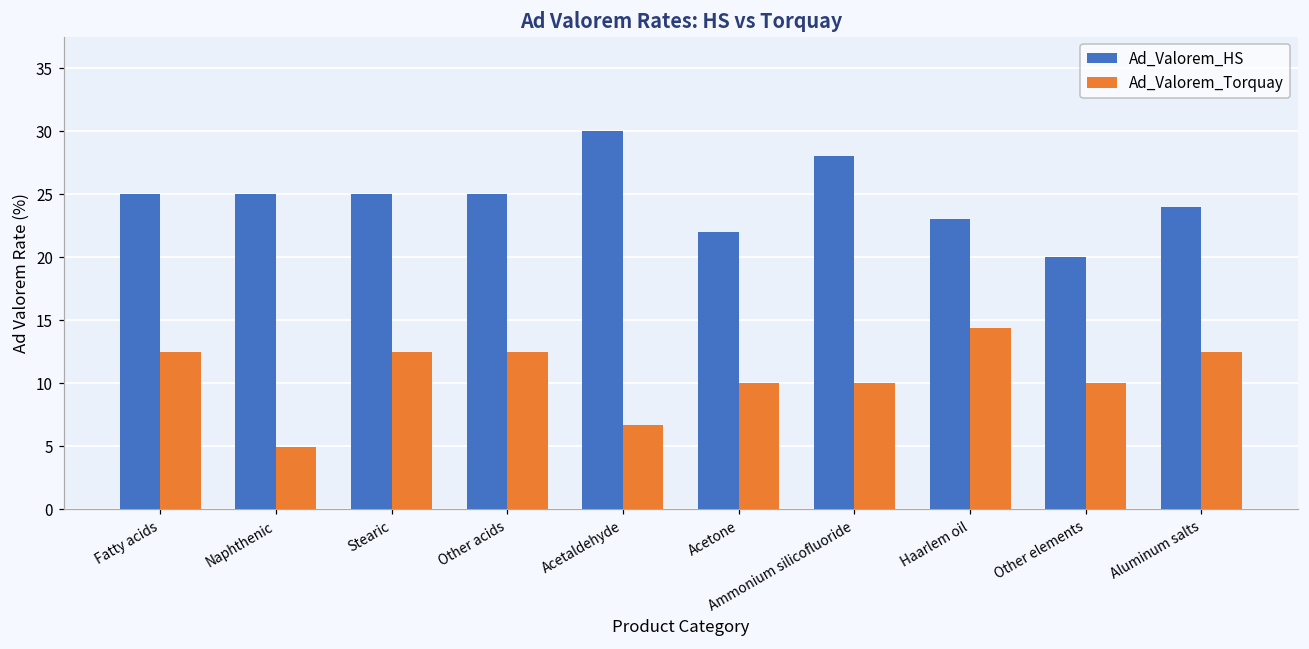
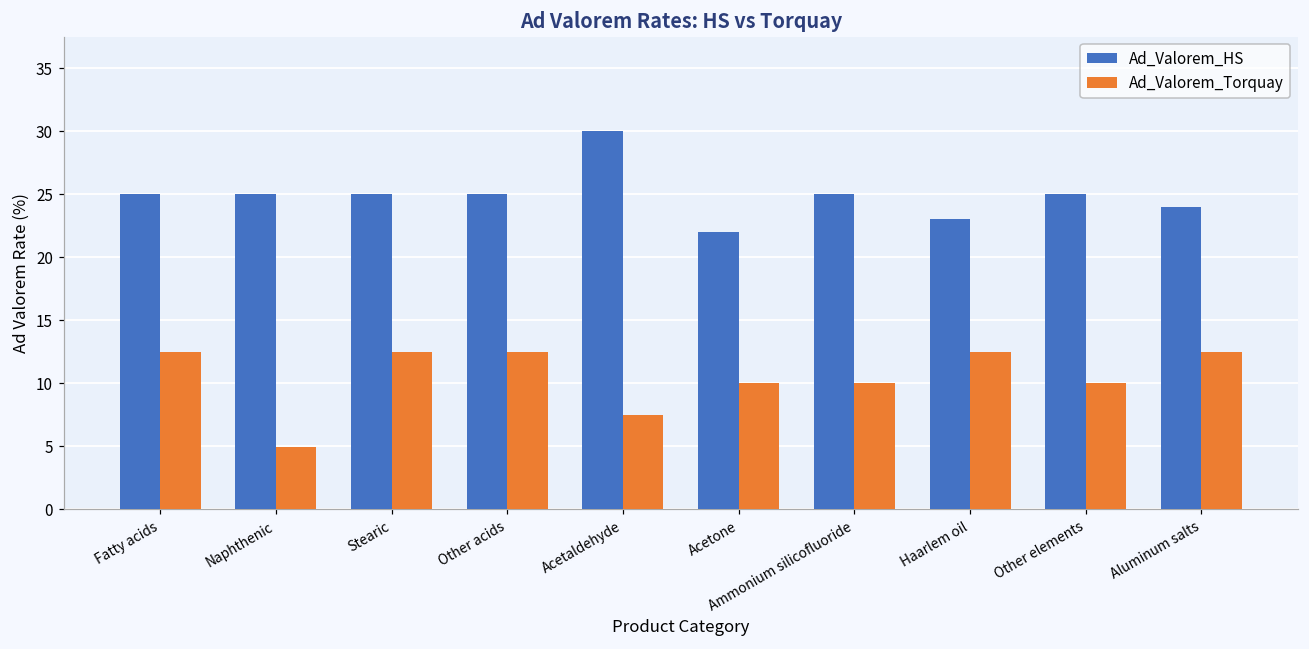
Ad_Valorem_Torquay, Acetaldehyde: 6.7 -> 7.5
Ad_Valorem_HS, Ammonium silicofluoride: 28 -> 25
Ad_Valorem_Torquay, Haarlem oil: 14.4 -> 12.5
Ad_Valorem_HS, Other elements: 20 -> 25
